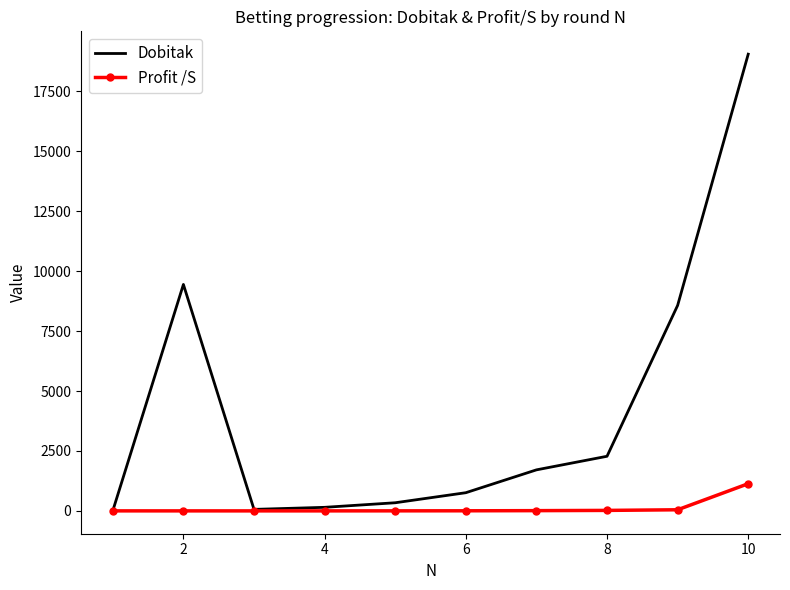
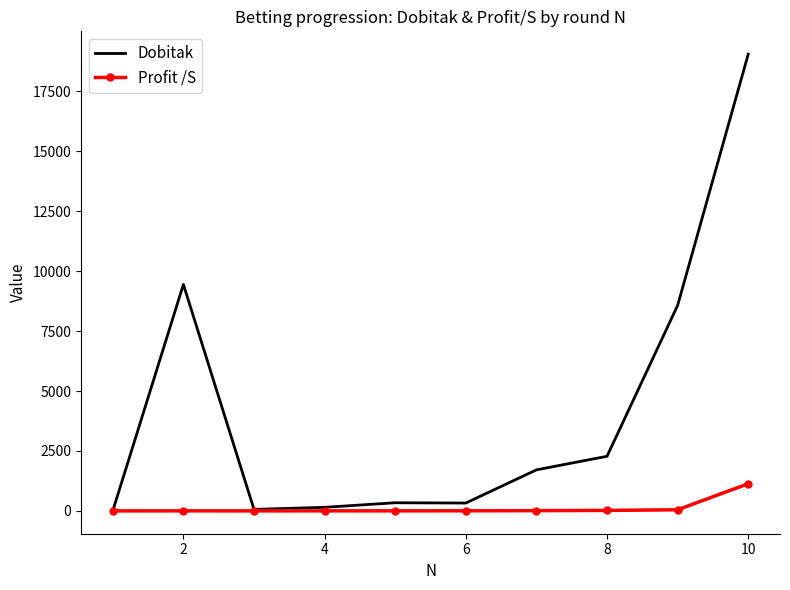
Dobitak, 6: 800 -> 300
